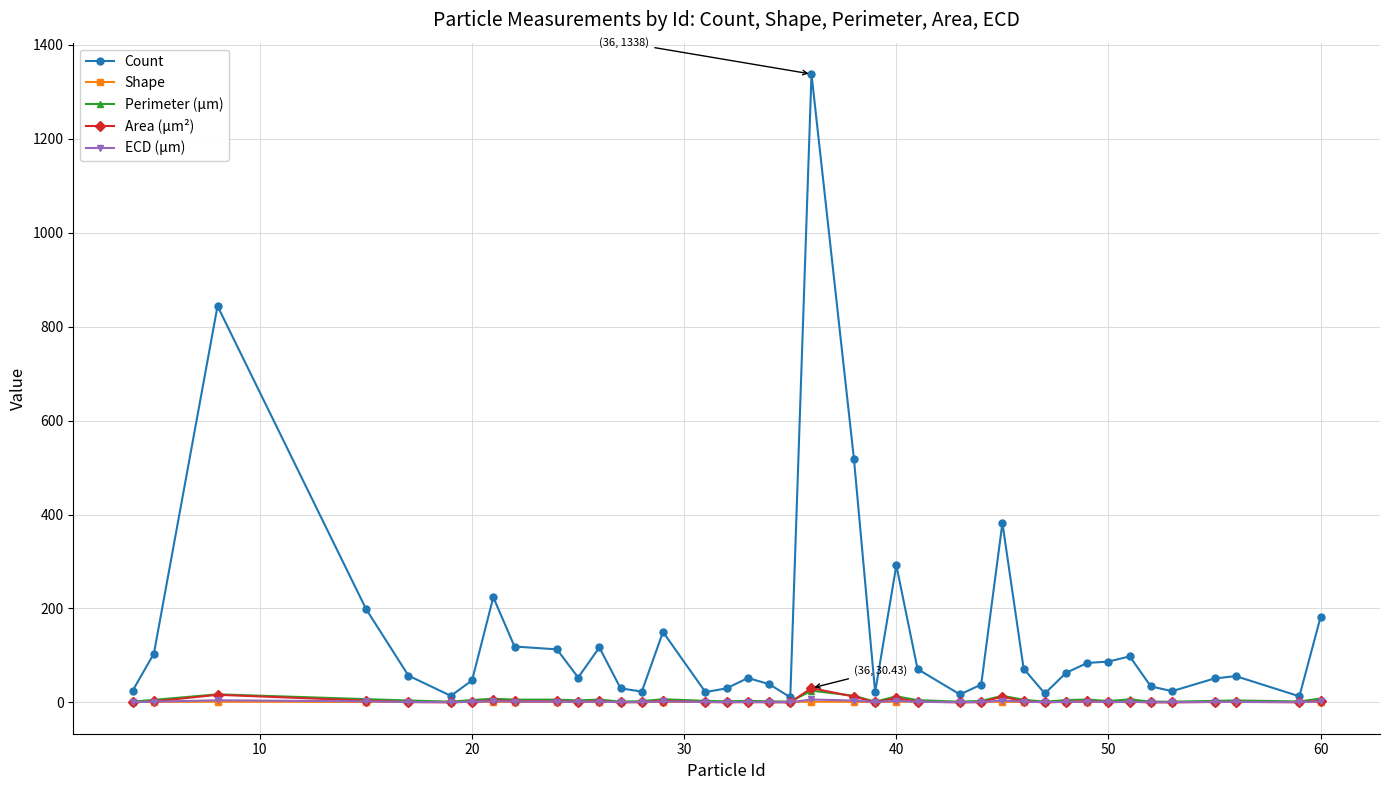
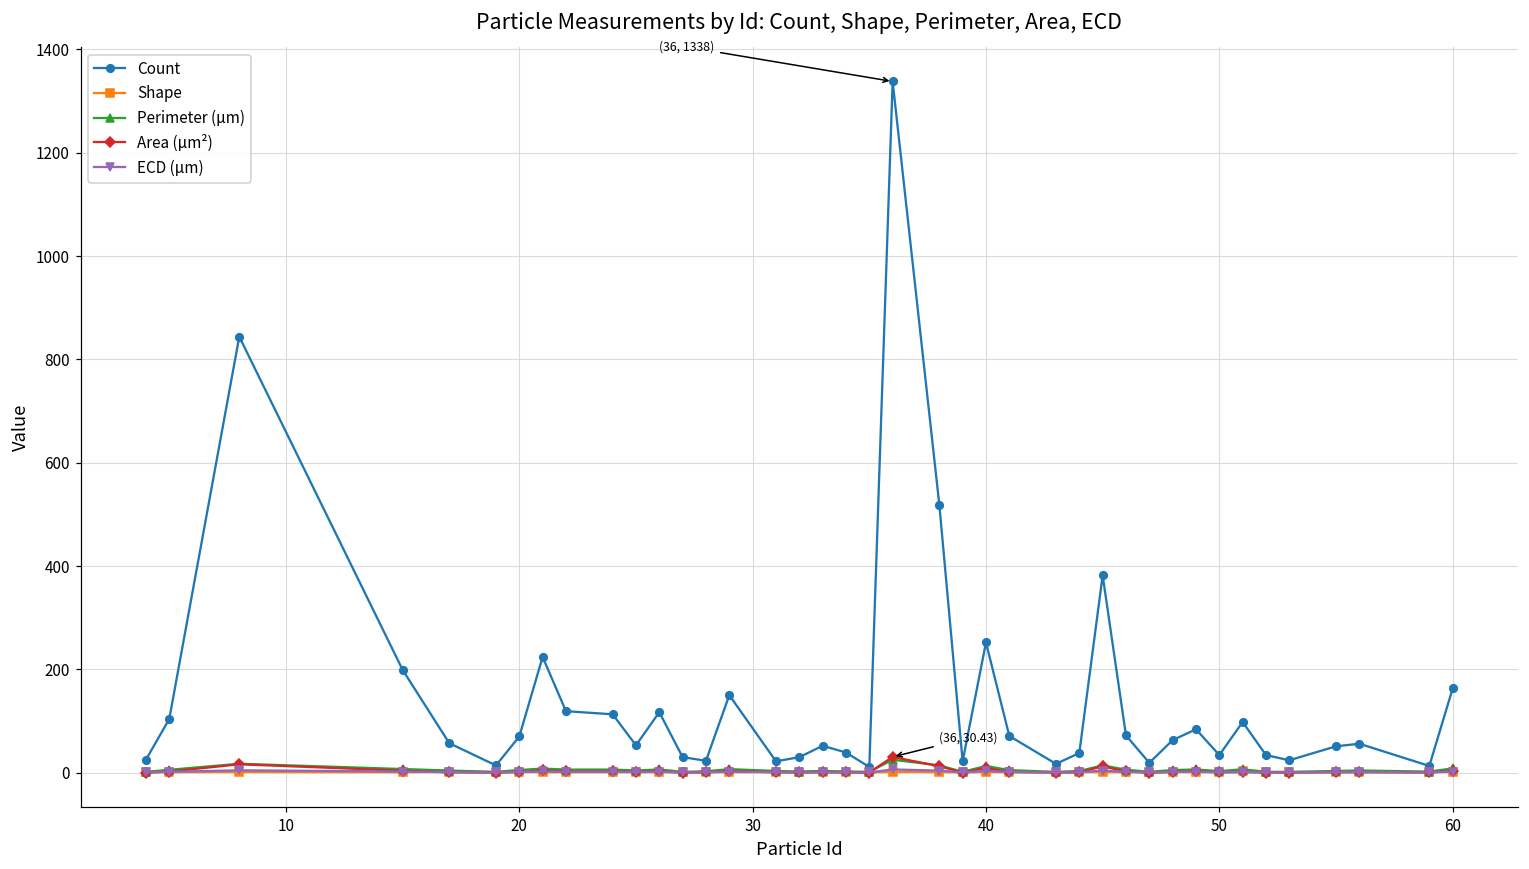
Count, 20: 50 -> 70
Count, 40: 290 -> 250
Count, 50: 90 -> 30
Count, 60: 180 -> 160
